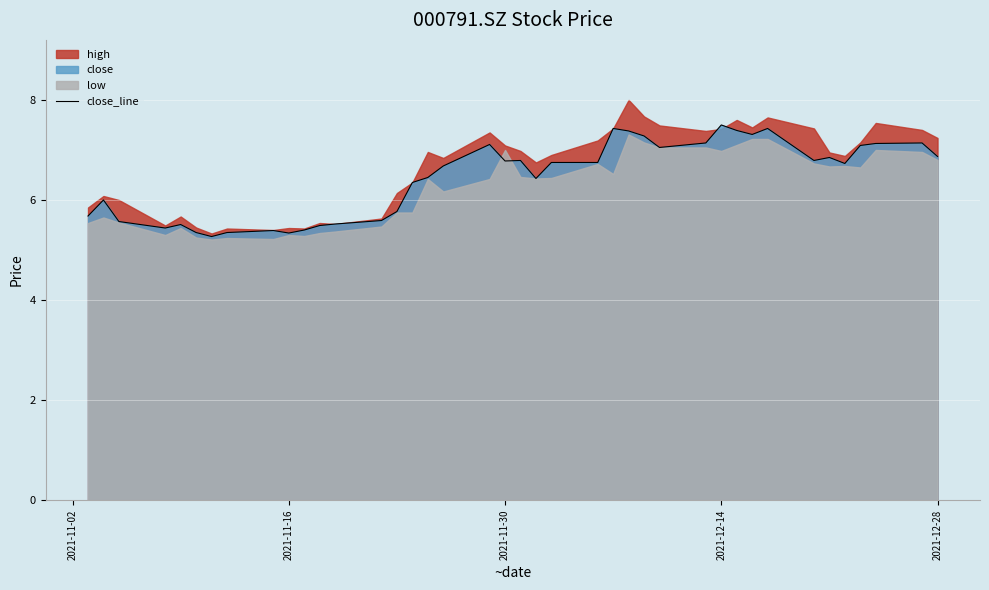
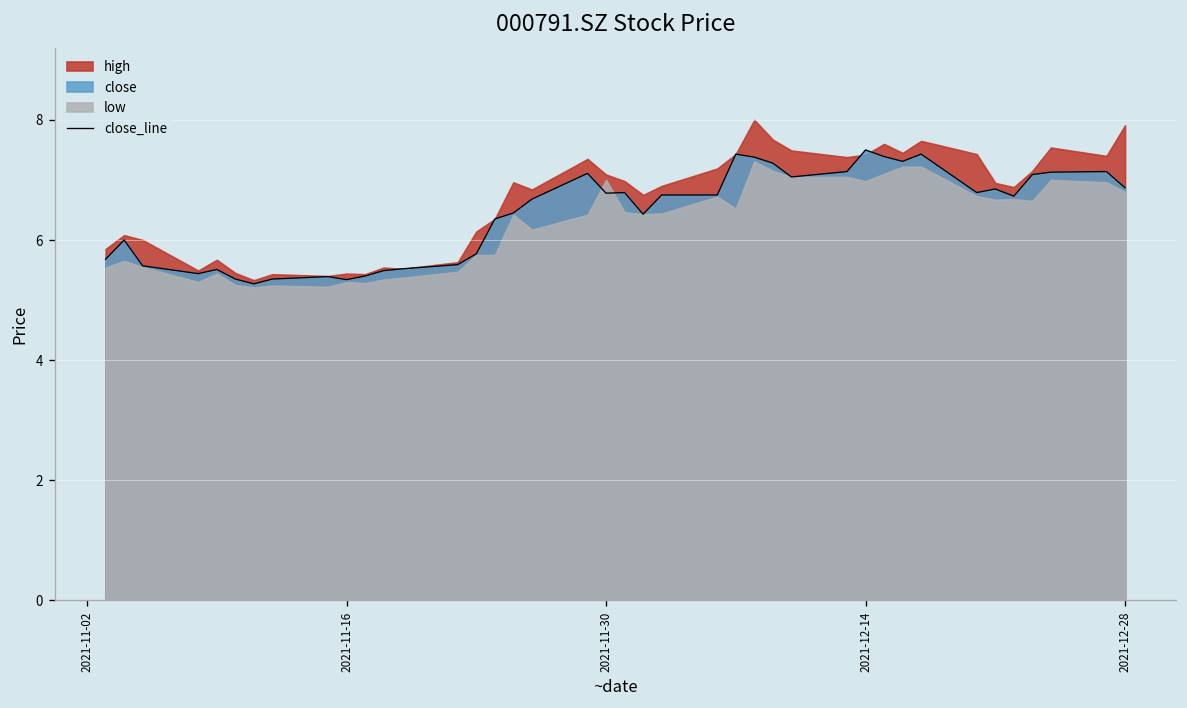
high, 2021-12-28: 7.2 -> 7.9
